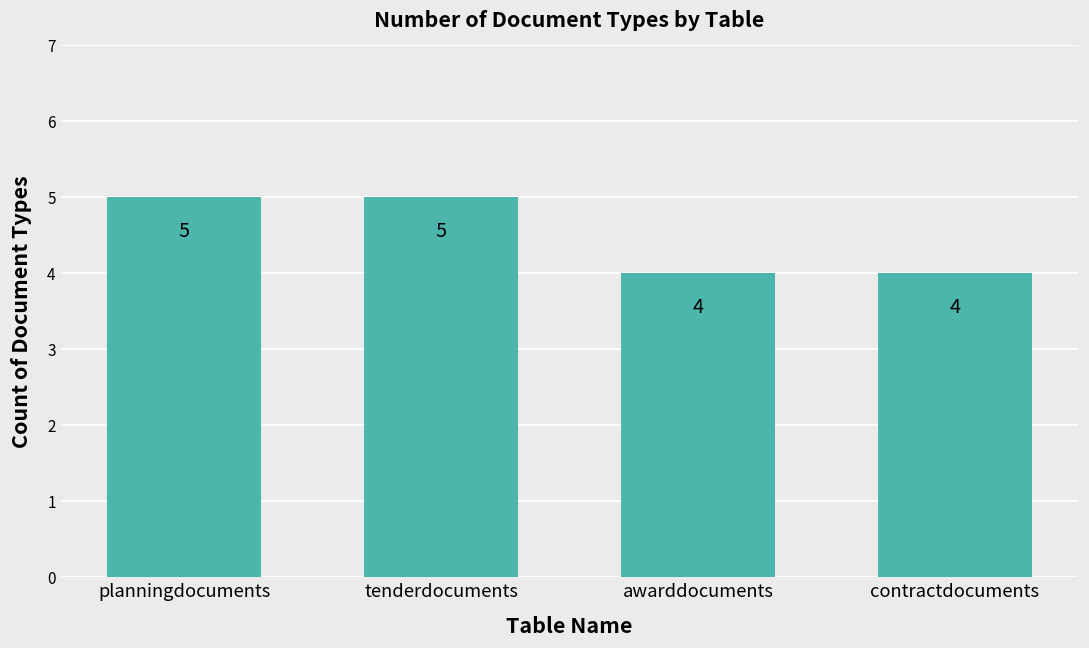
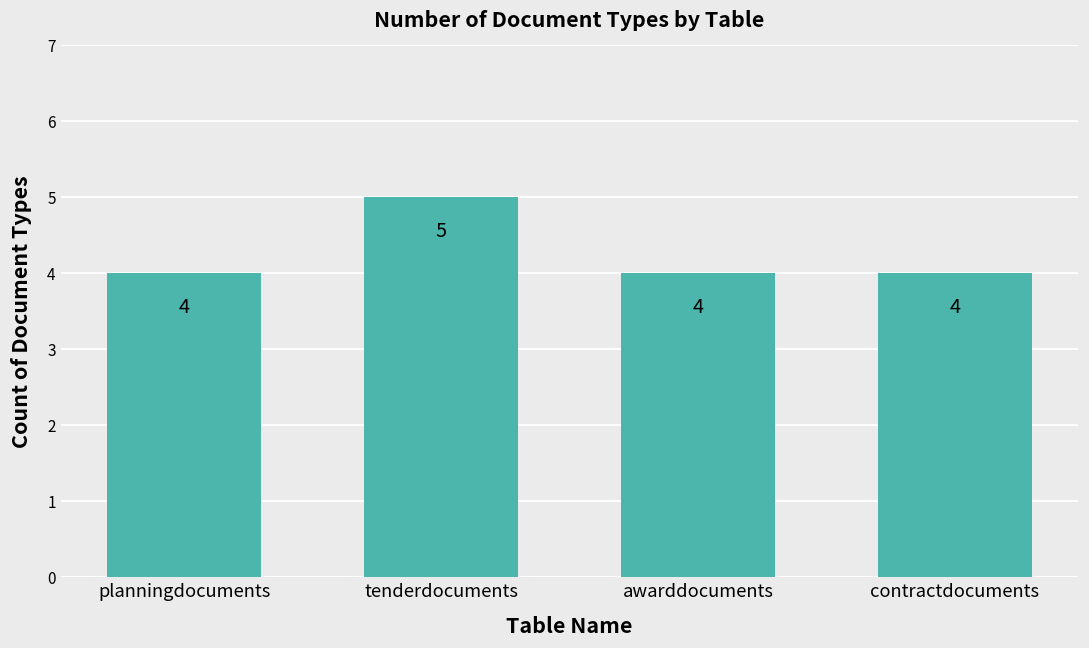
planningdocuments: 5 -> 4
